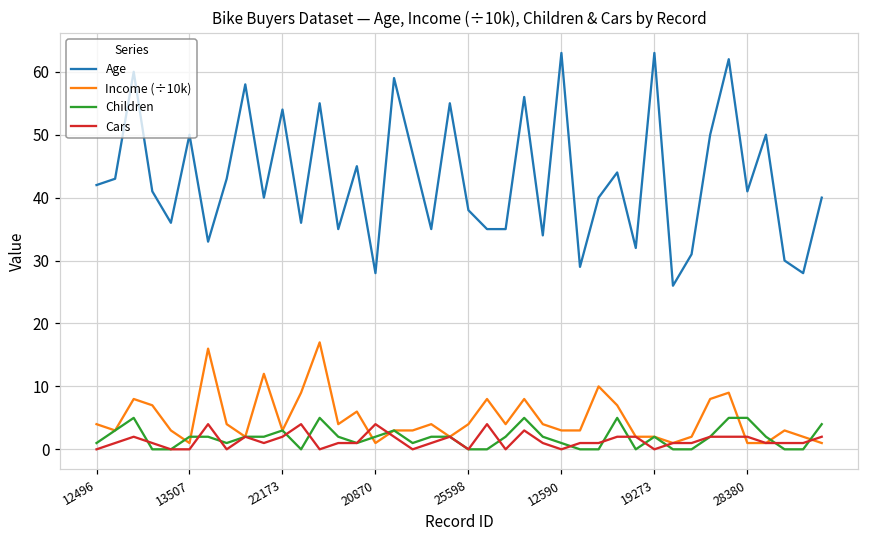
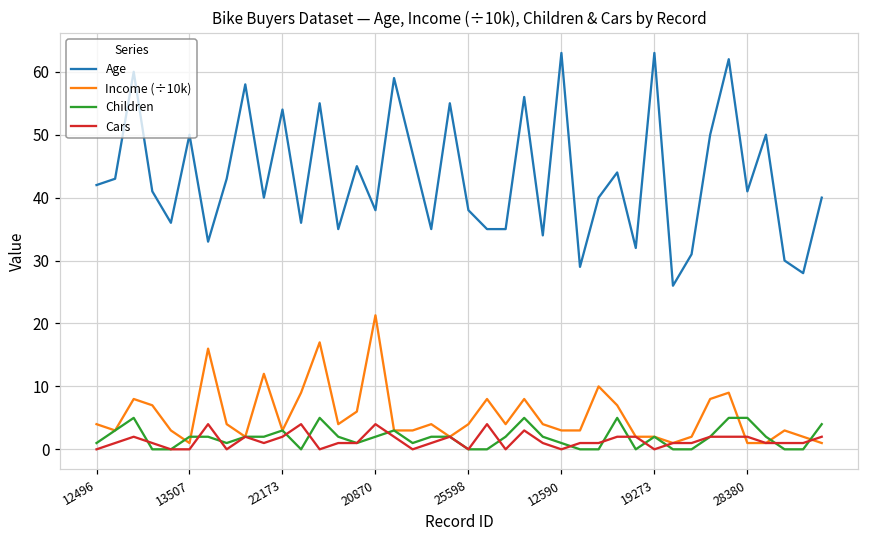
Age, 20870: 28 -> 38
Income (÷10k), 20870: 1 -> 21
